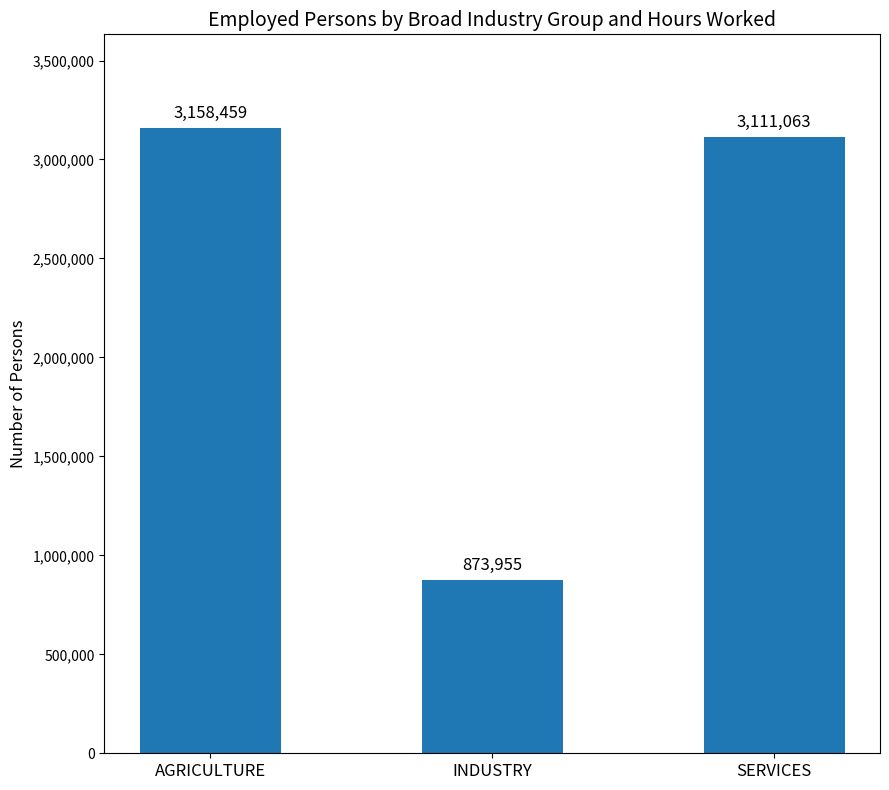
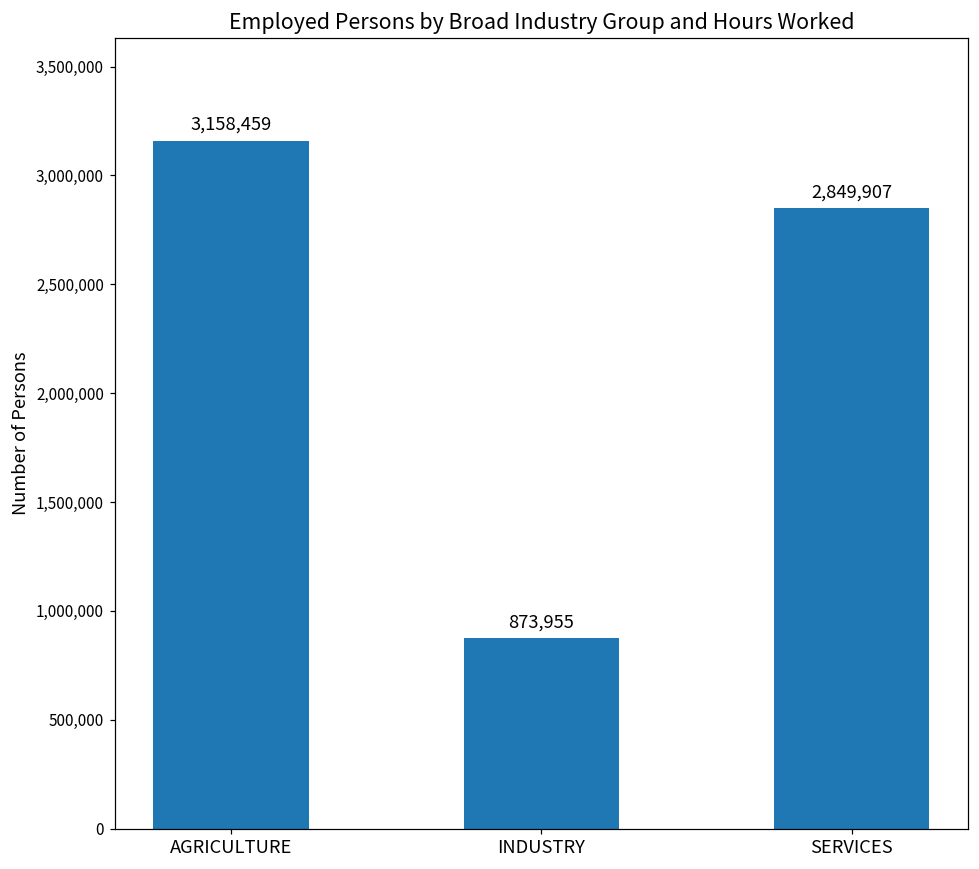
SERVICES: 3,111,063 -> 2,849,907
